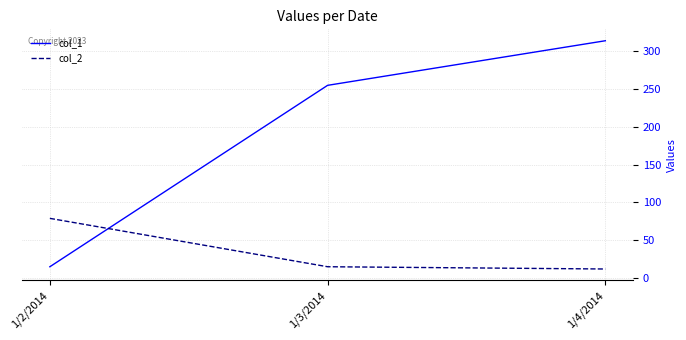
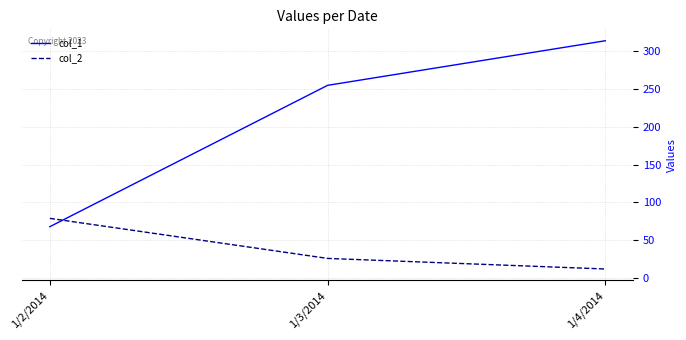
col_1, 1/2/2014: 20 -> 70
col_2, 1/3/2014: 20 -> 30
